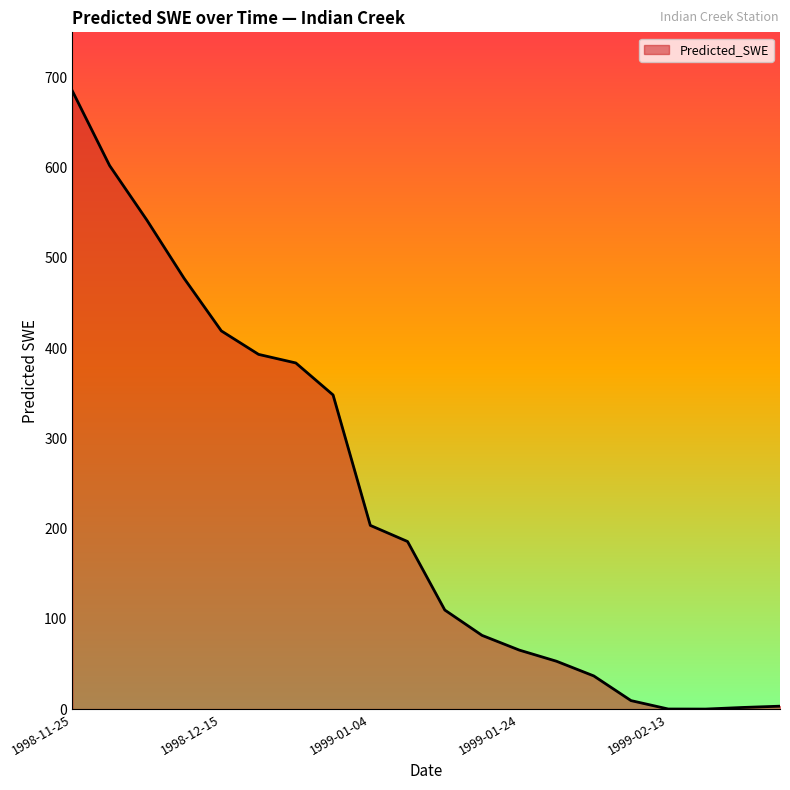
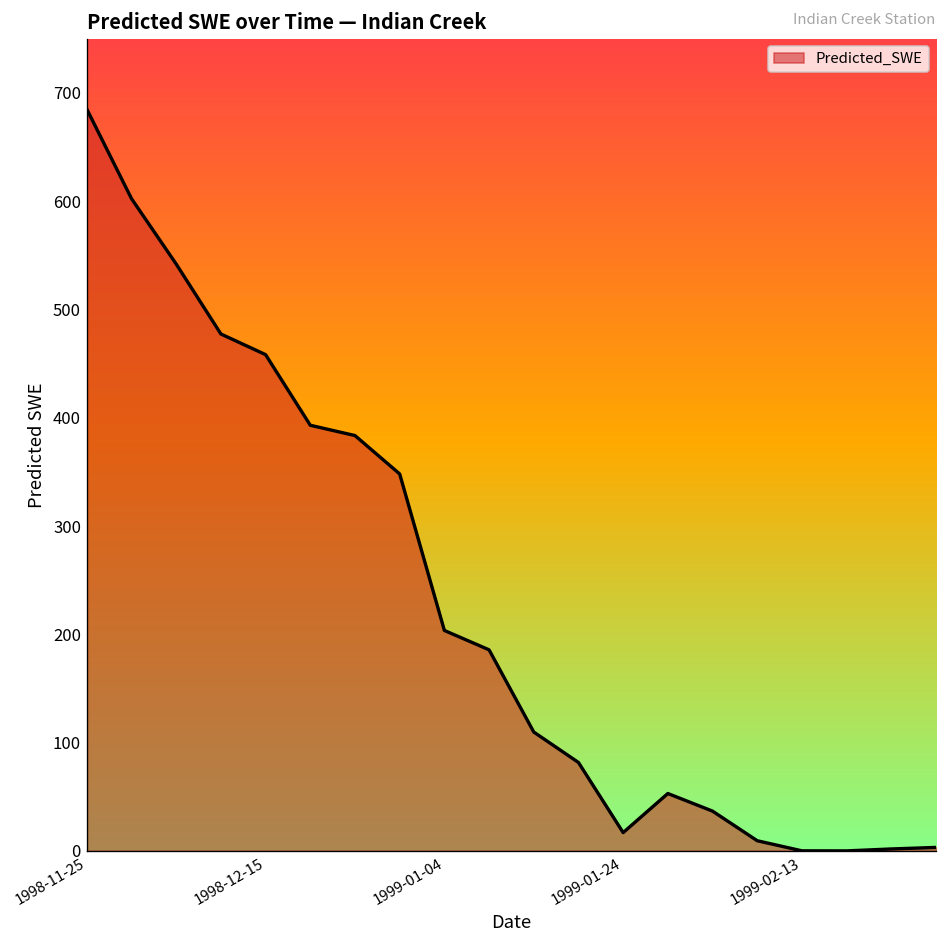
1998-12-15: 420 -> 460
1999-01-24: 70 -> 20
